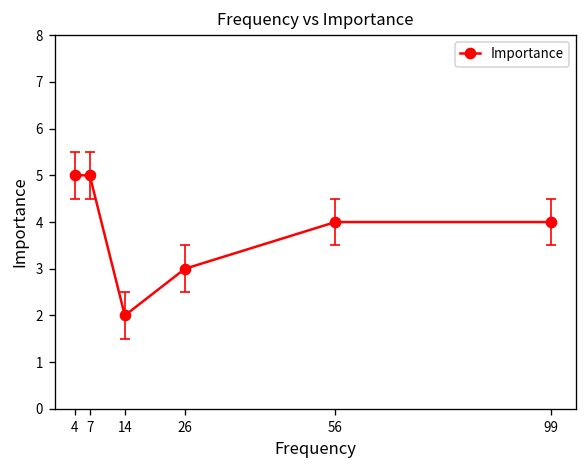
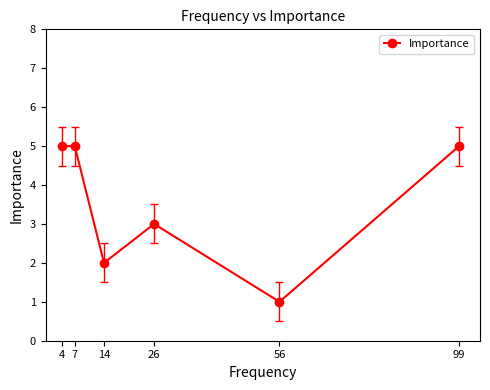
Importance, 56: 4 -> 1
Importance, 99: 4 -> 5
